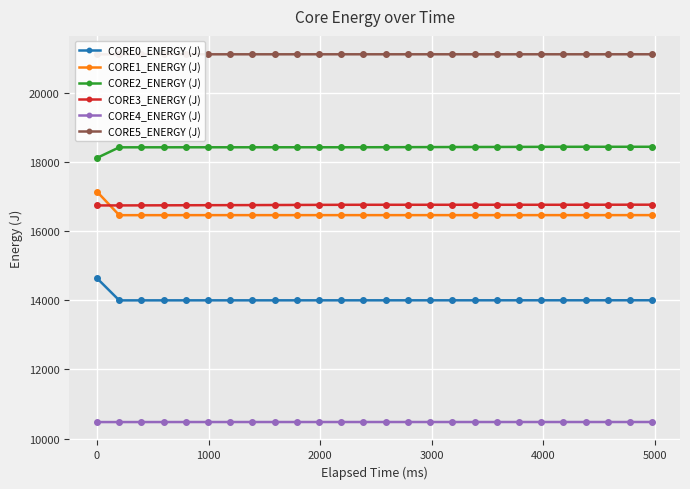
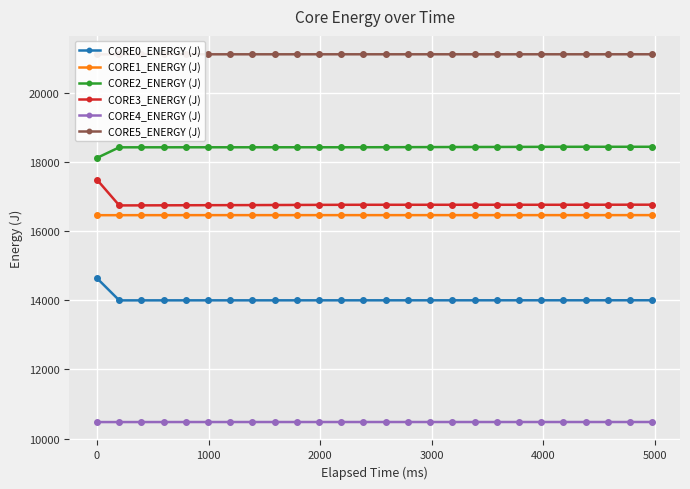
CORE1_ENERGY (J), 0: 17100 -> 16500
CORE3_ENERGY (J), 0: 16700 -> 17500
